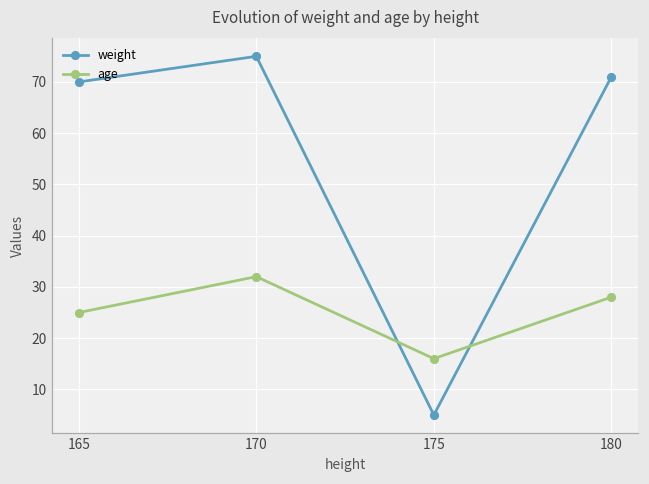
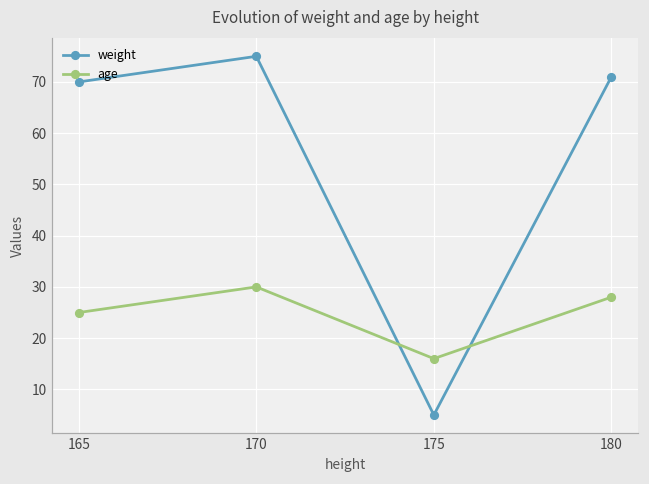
age, 170: 32 -> 30
